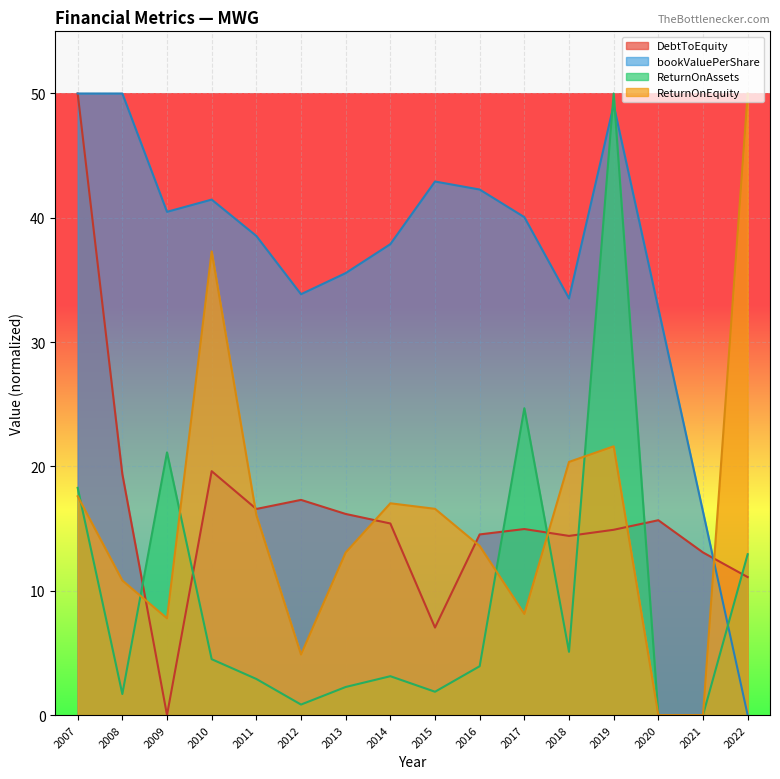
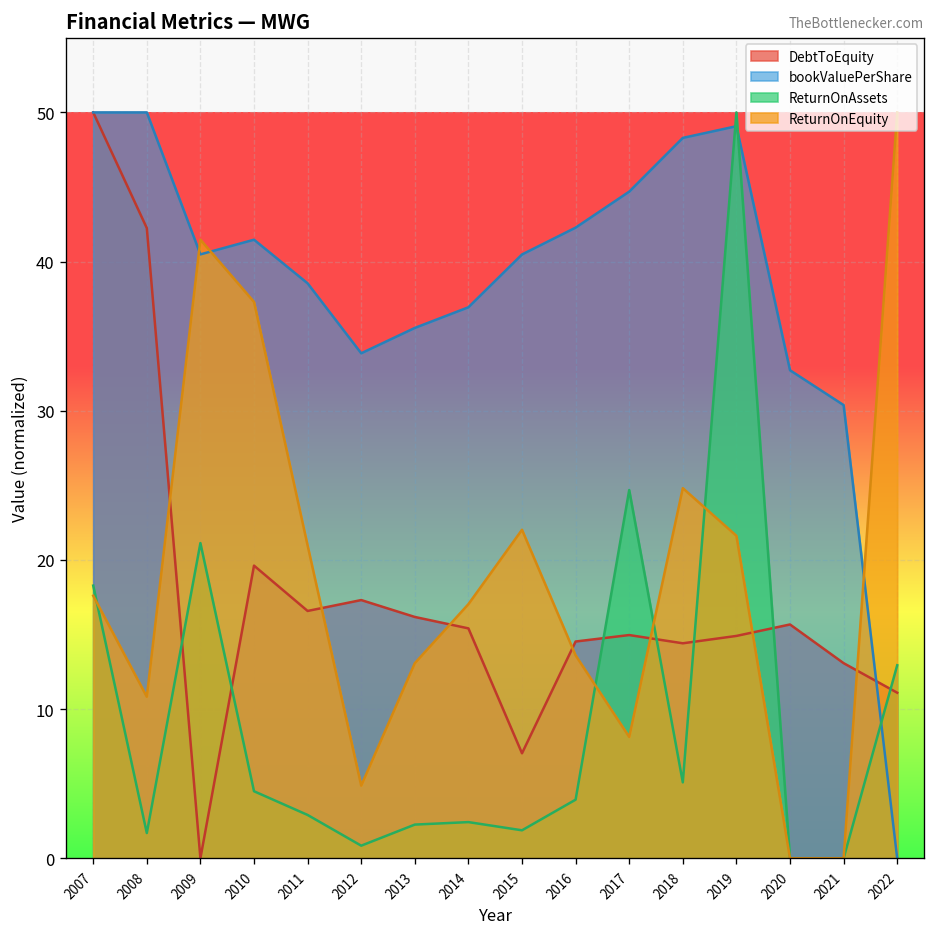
DebtToEquity, 2008: 19.4 -> 42.2
ReturnOnEquity, 2009: 7.8 -> 41.5
ReturnOnEquity, 2011: 16.1 -> 21.0
bookValuePerShare, 2014: 37.9 -> 36.9
ReturnOnAssets, 2014: 3.1 -> 2.4
bookValuePerShare, 2015: 42.9 -> 40.5
ReturnOnEquity, 2015: 16.6 -> 22.0
bookValuePerShare, 2017: 40.1 -> 44.7
bookValuePerShare, 2018: 33.5 -> 48.3
ReturnOnEquity, 2018: 20.4 -> 24.8
bookValuePerShare, 2021: 16.4 -> 30.4
